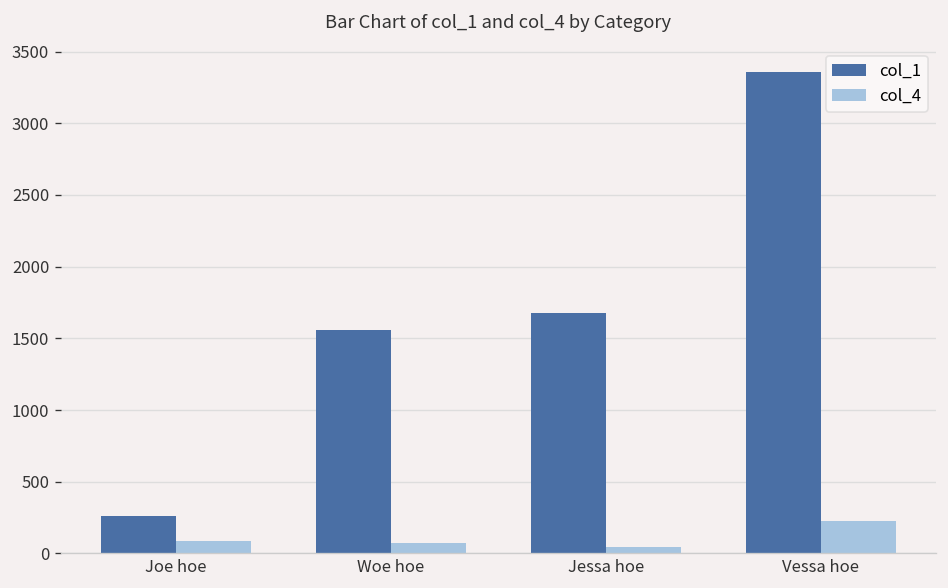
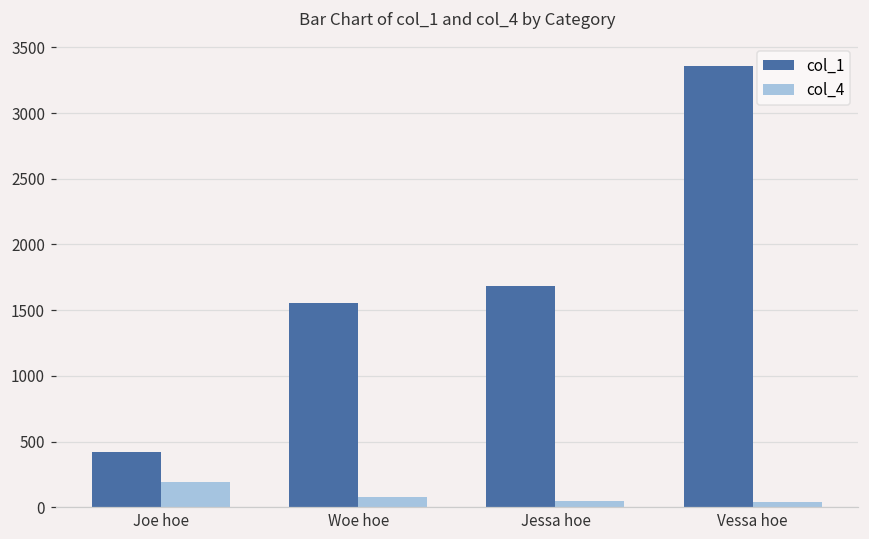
col_1, Joe hoe: 260 -> 420
col_4, Joe hoe: 80 -> 190
col_4, Vessa hoe: 230 -> 40
